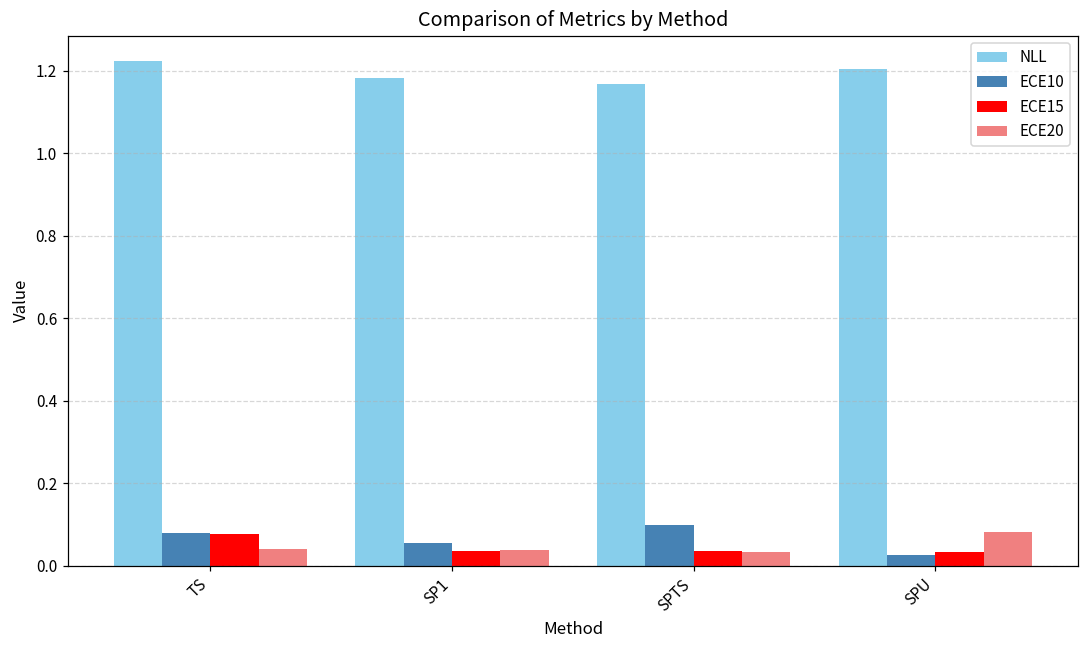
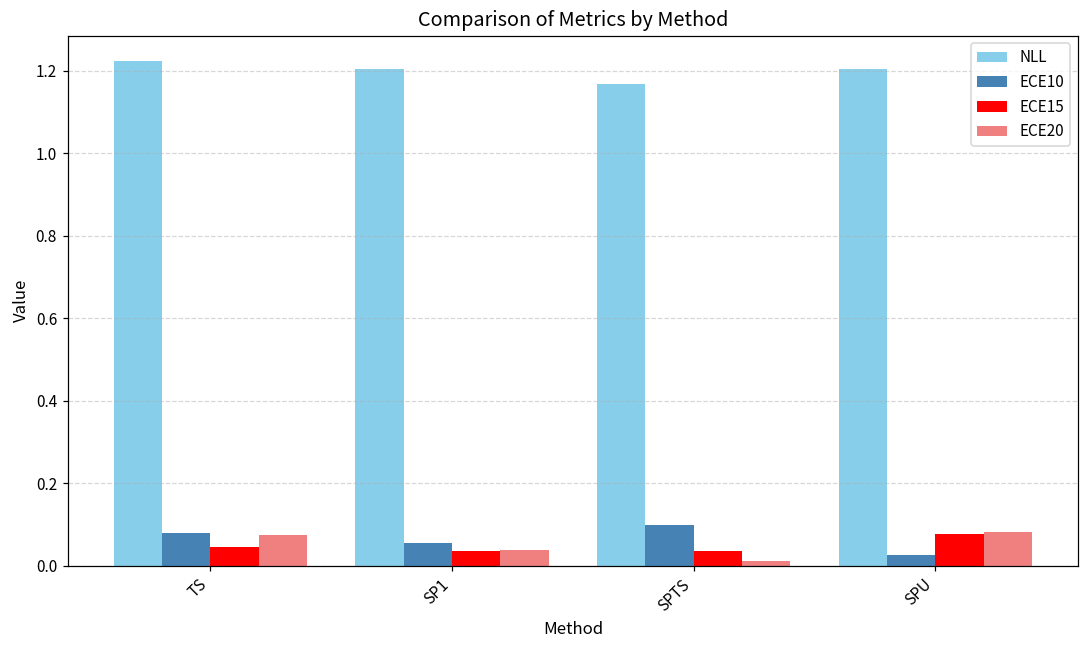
ECE15, TS: 0.08 -> 0.04
ECE20, TS: 0.04 -> 0.07
NLL, SP1: 1.18 -> 1.20
ECE20, SPTS: 0.03 -> 0.01
ECE15, SPU: 0.03 -> 0.08
